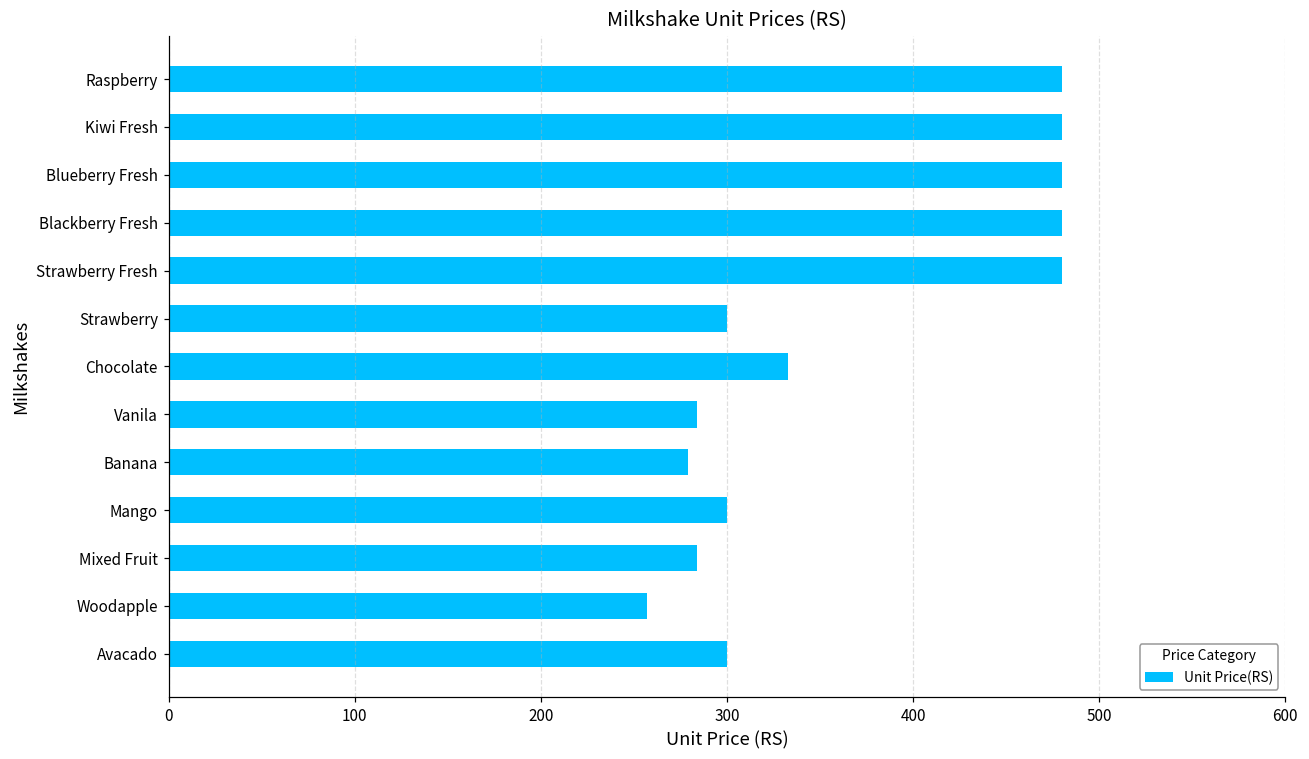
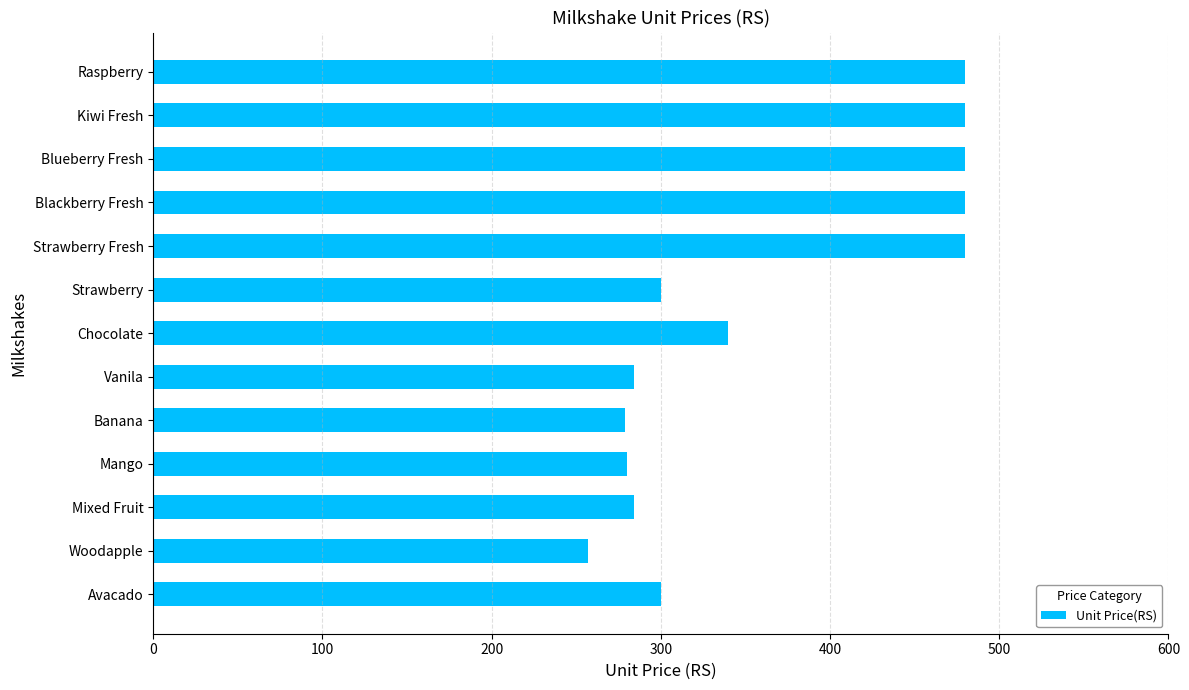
Chocolate: 333 -> 340
Mango: 300 -> 280
